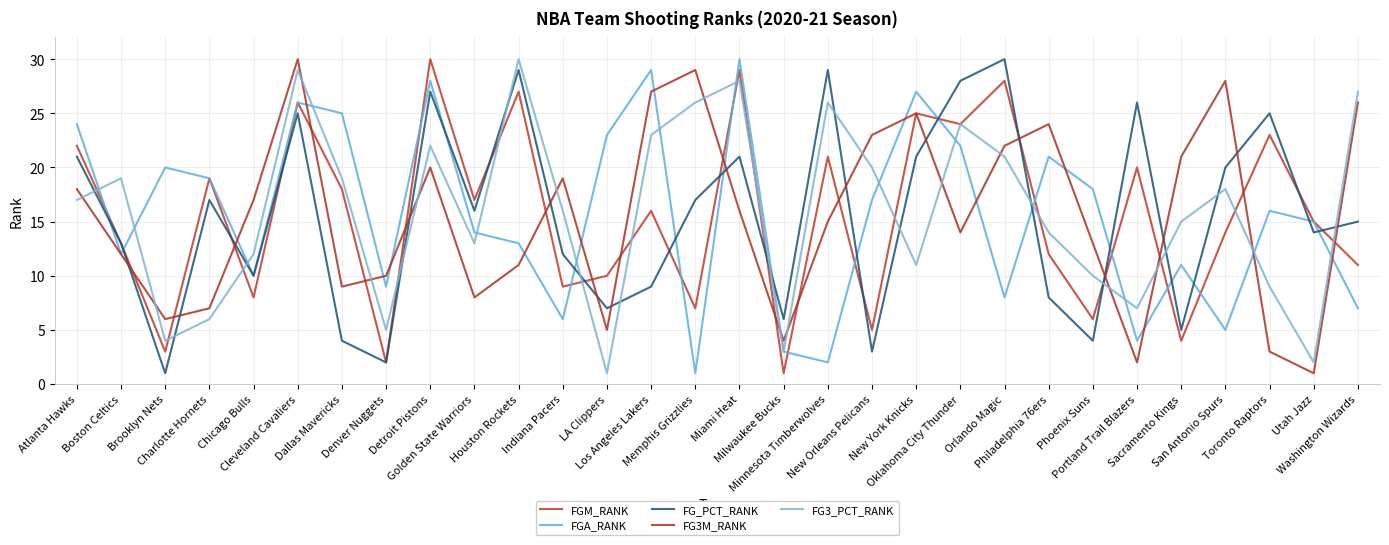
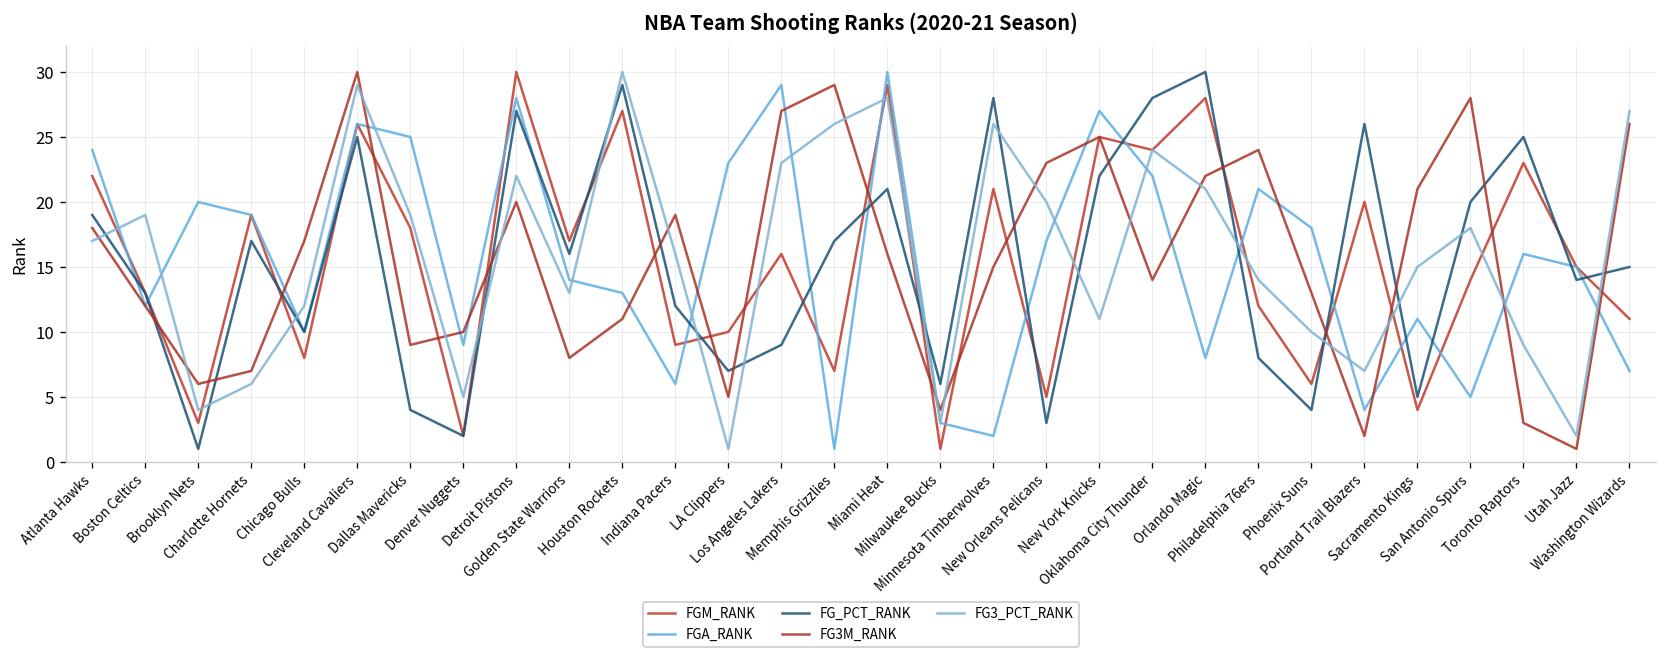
FG_PCT_RANK, Atlanta Hawks: 21 -> 19
FG_PCT_RANK, Minnesota Timberwolves: 29 -> 28
FG_PCT_RANK, New York Knicks: 21 -> 22
